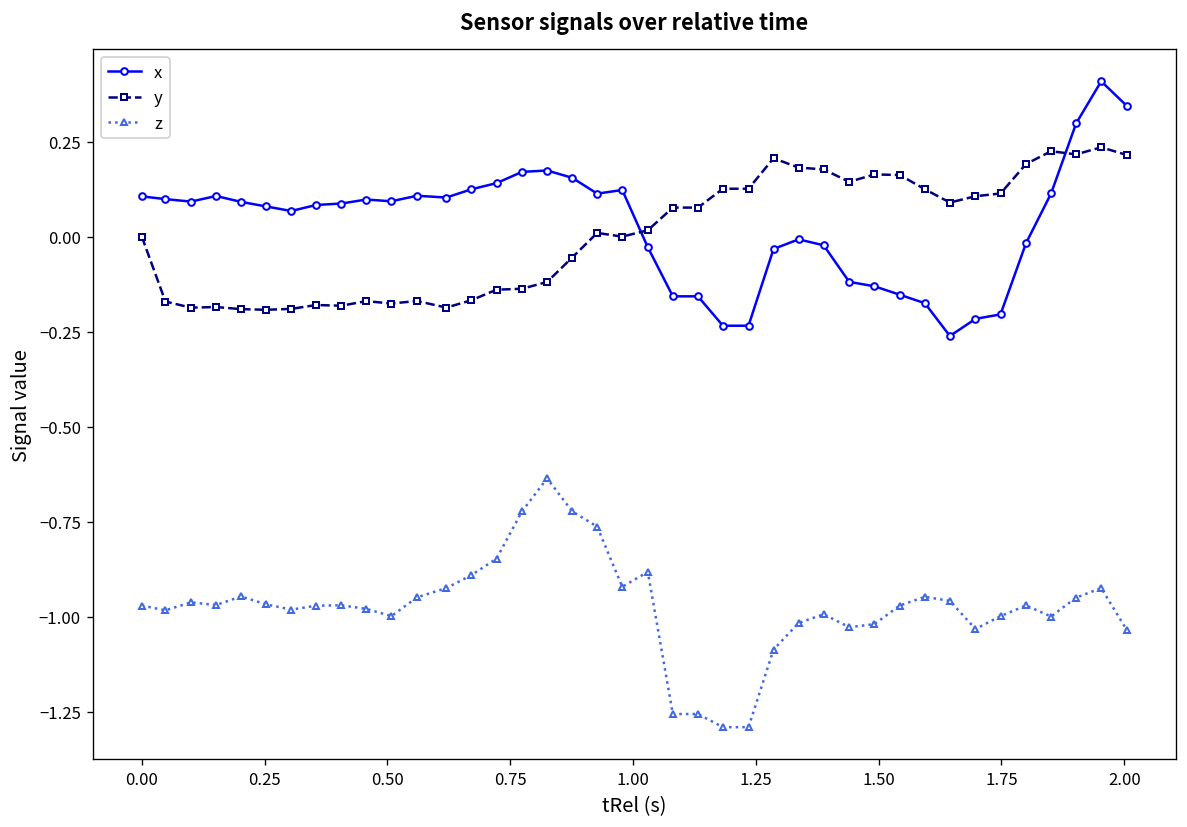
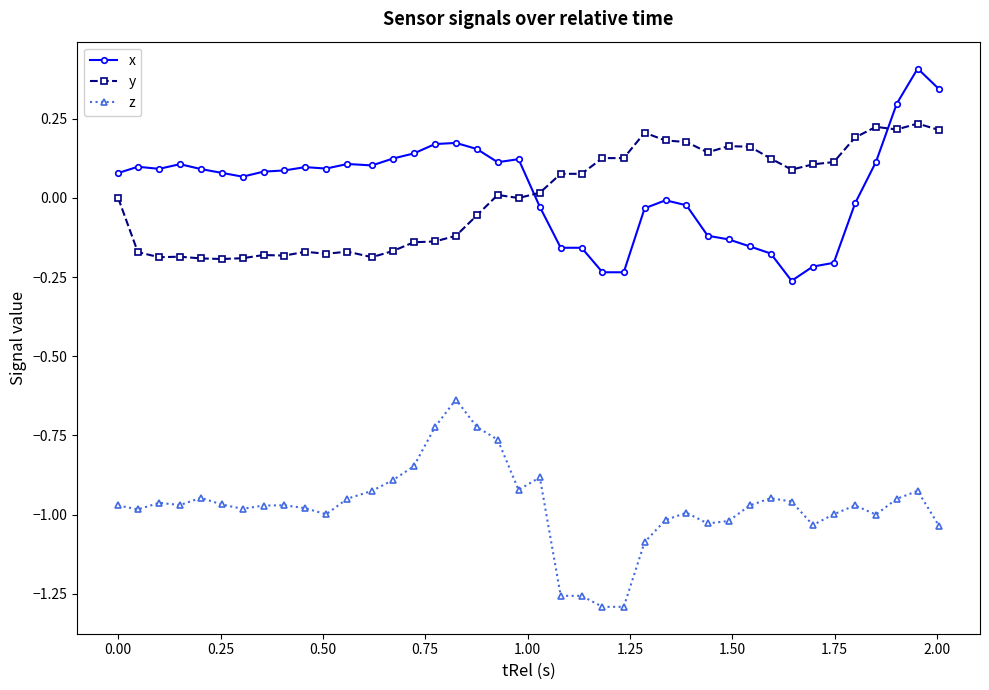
x, 0.00: 0.11 -> 0.08
